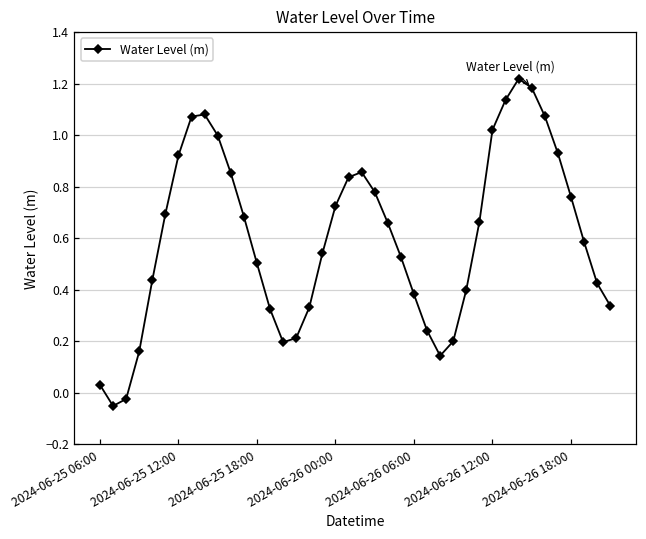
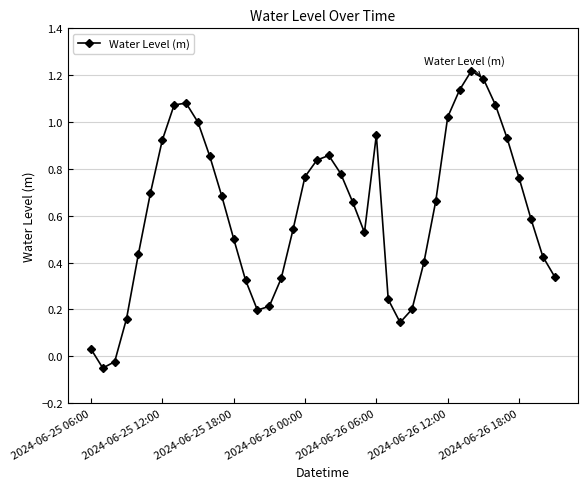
2024-06-26 00:00: 0.73 -> 0.77
2024-06-26 06:00: 0.38 -> 0.94
